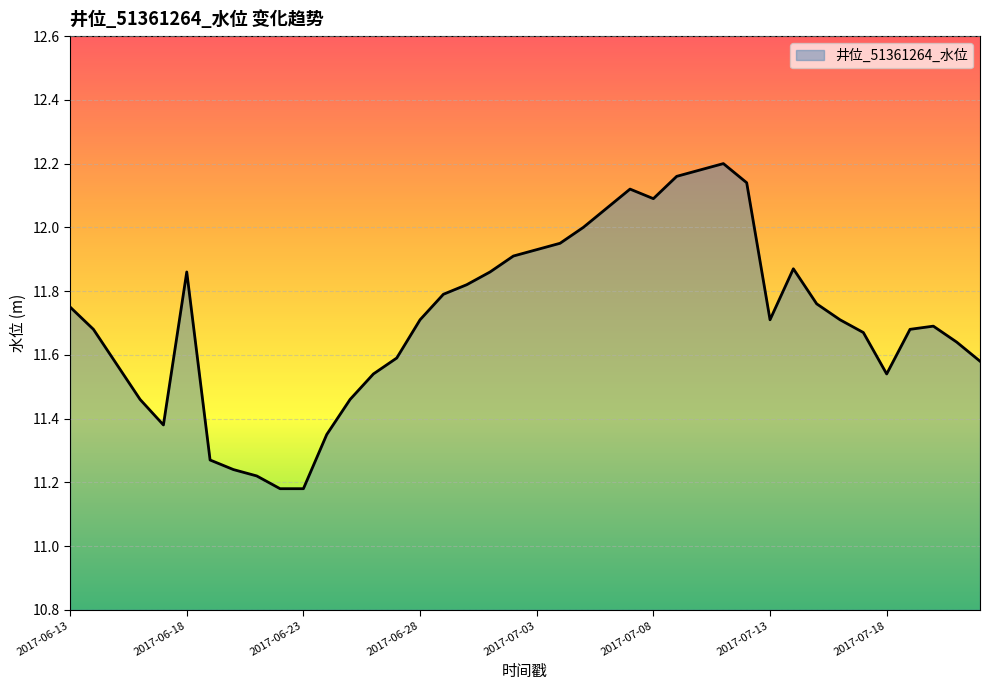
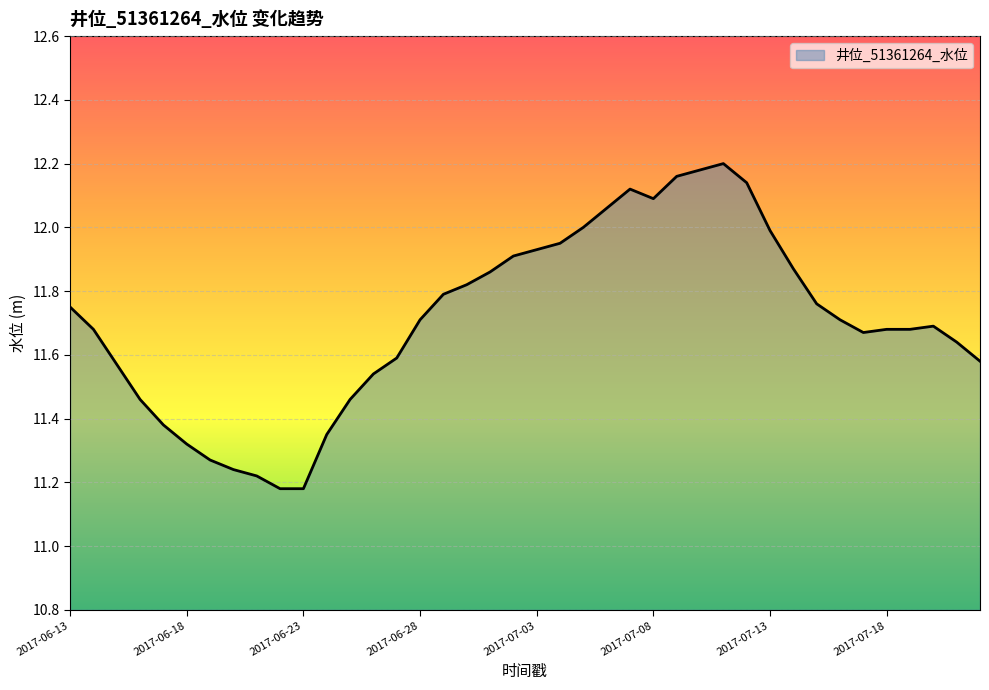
2017-06-18: 11.86 -> 11.32
2017-07-13: 11.71 -> 11.99
2017-07-18: 11.54 -> 11.68
